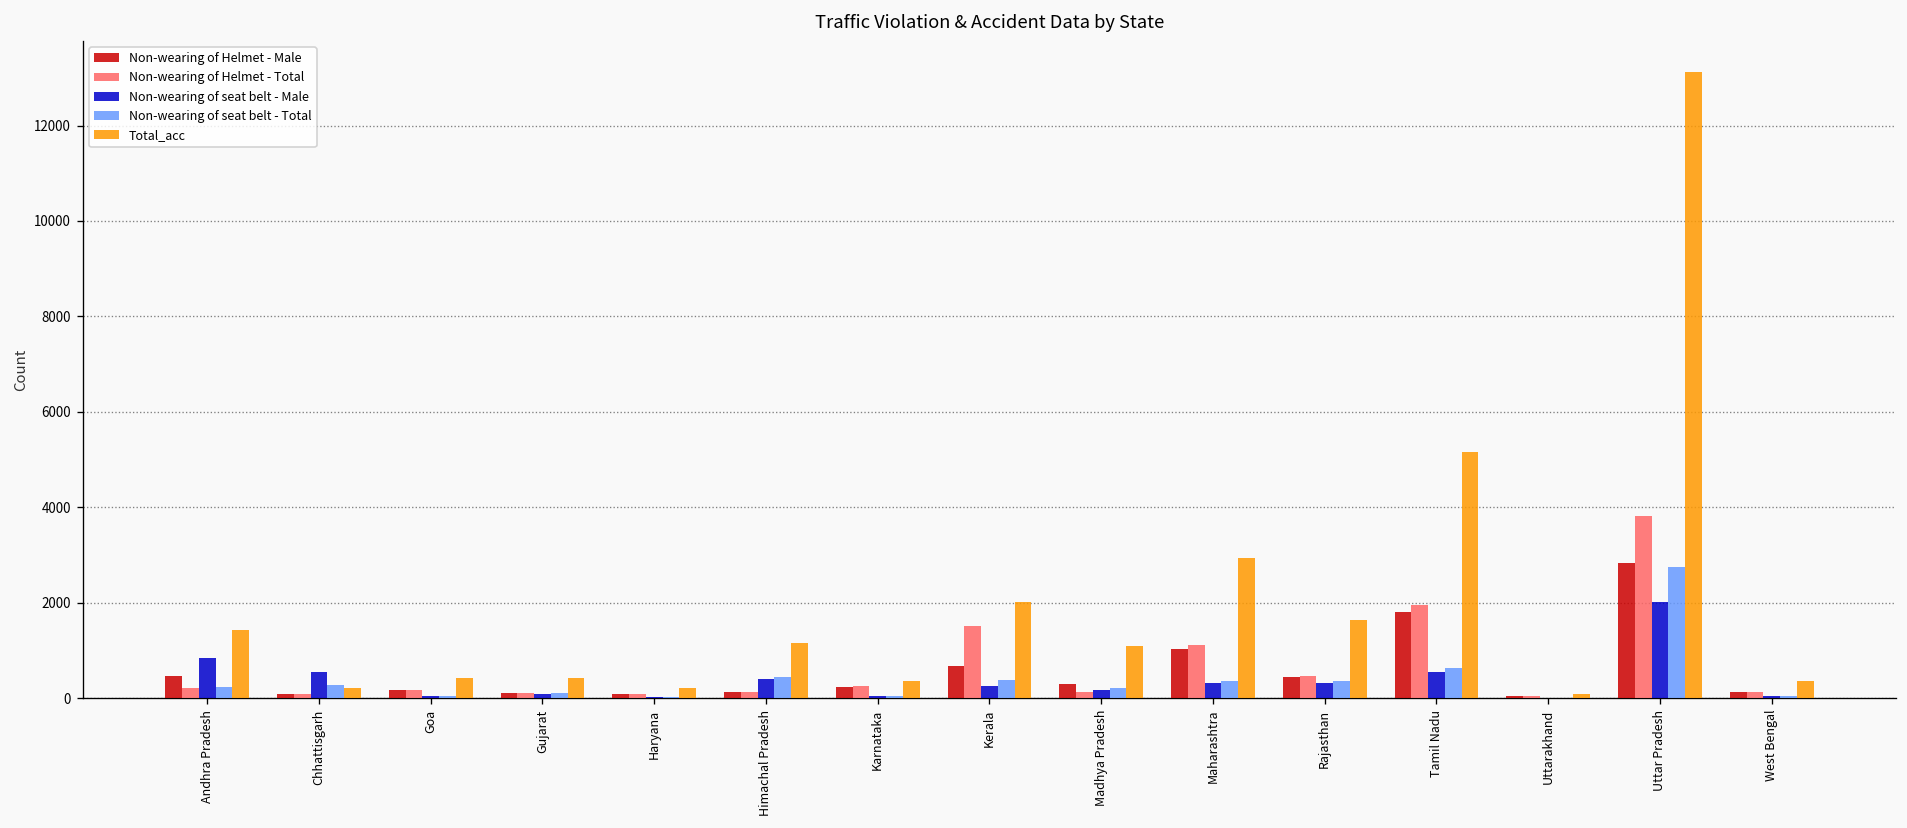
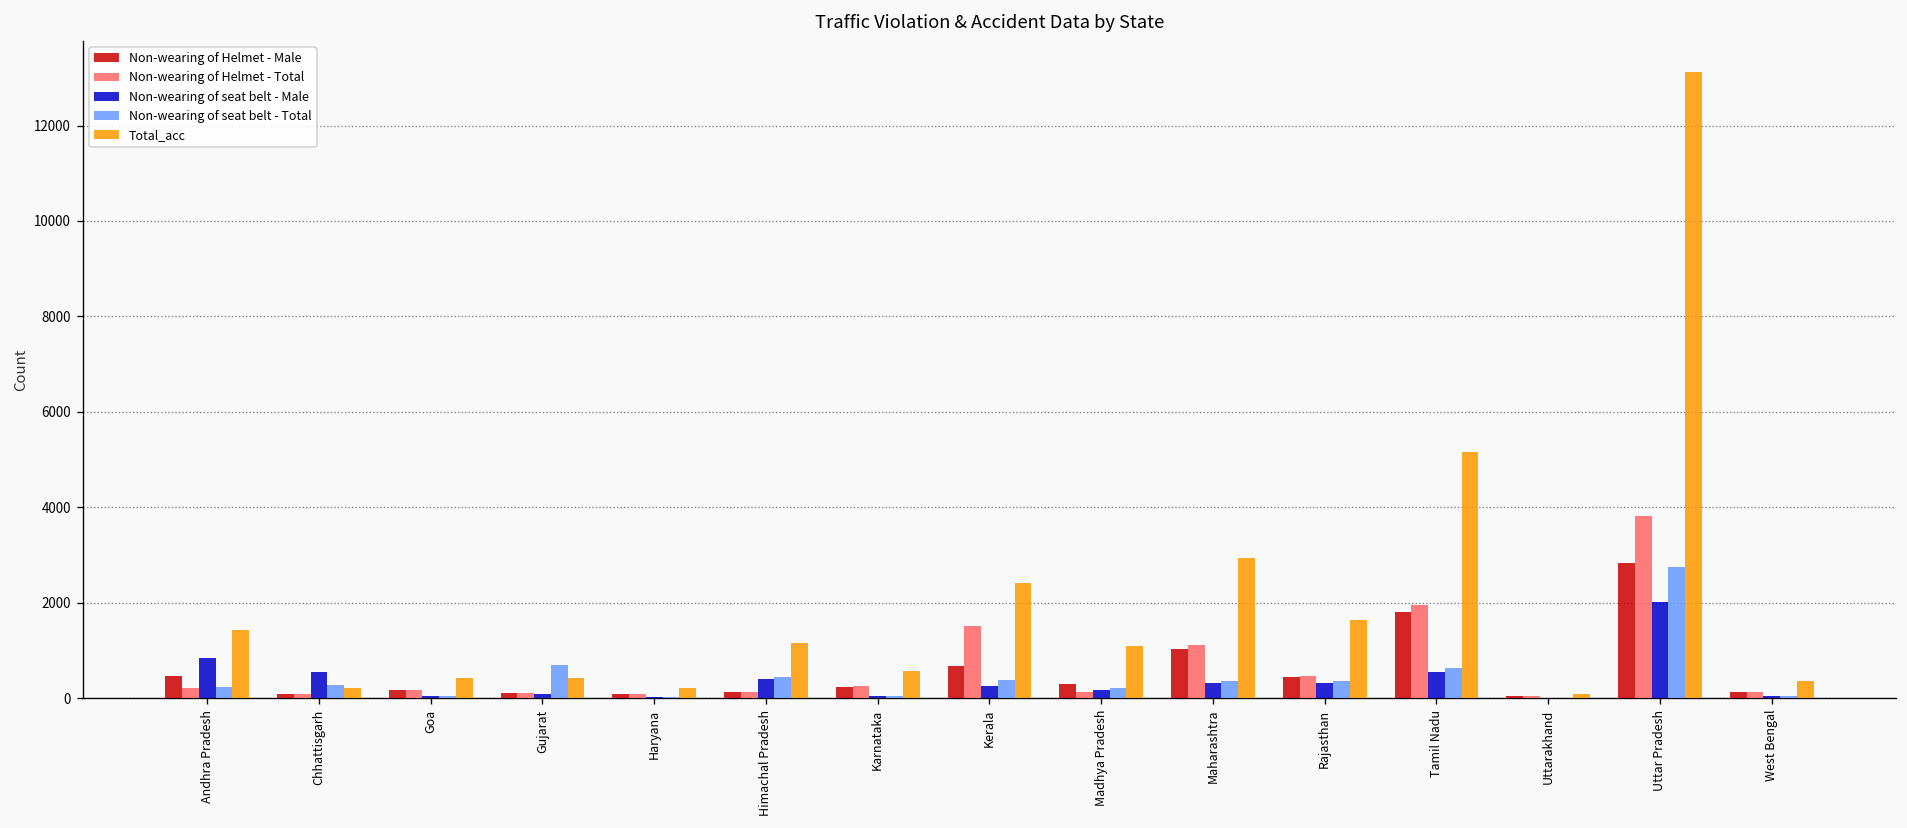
Non-wearing of seat belt - Total, Gujarat: 100 -> 700
Total_acc, Karnataka: 300 -> 600
Total_acc, Kerala: 2000 -> 2400
